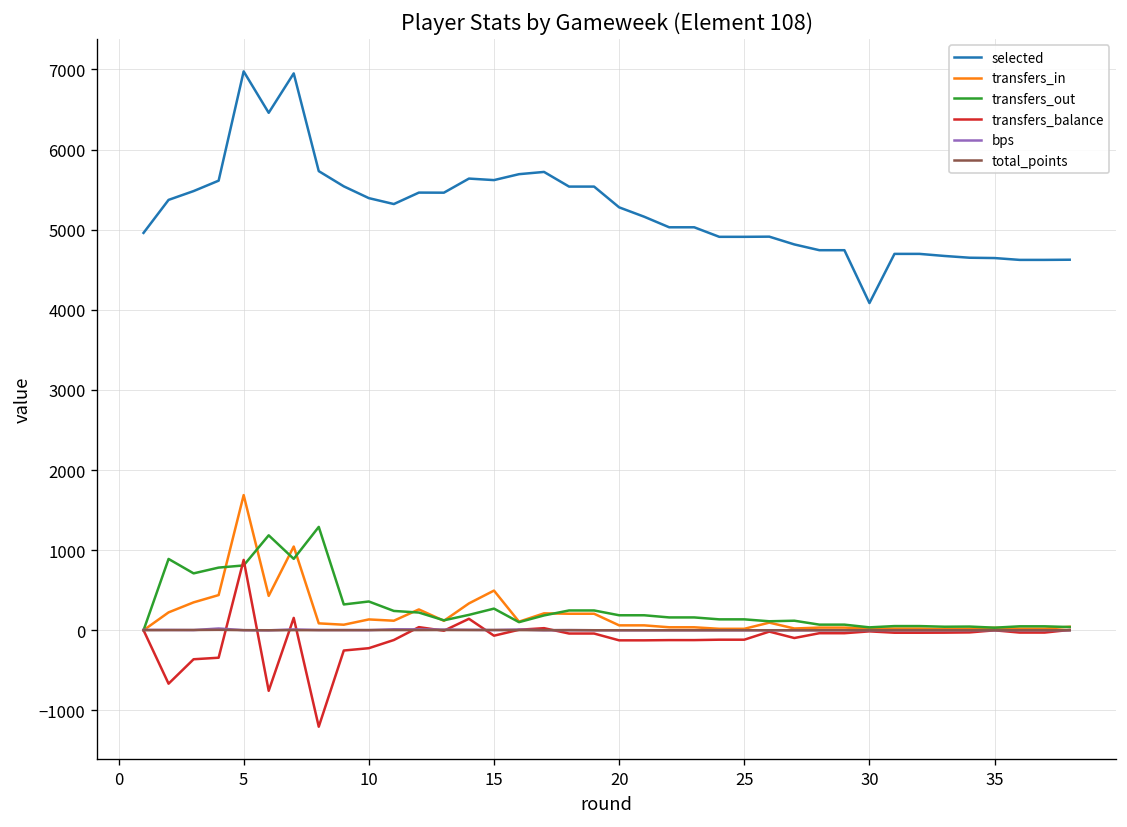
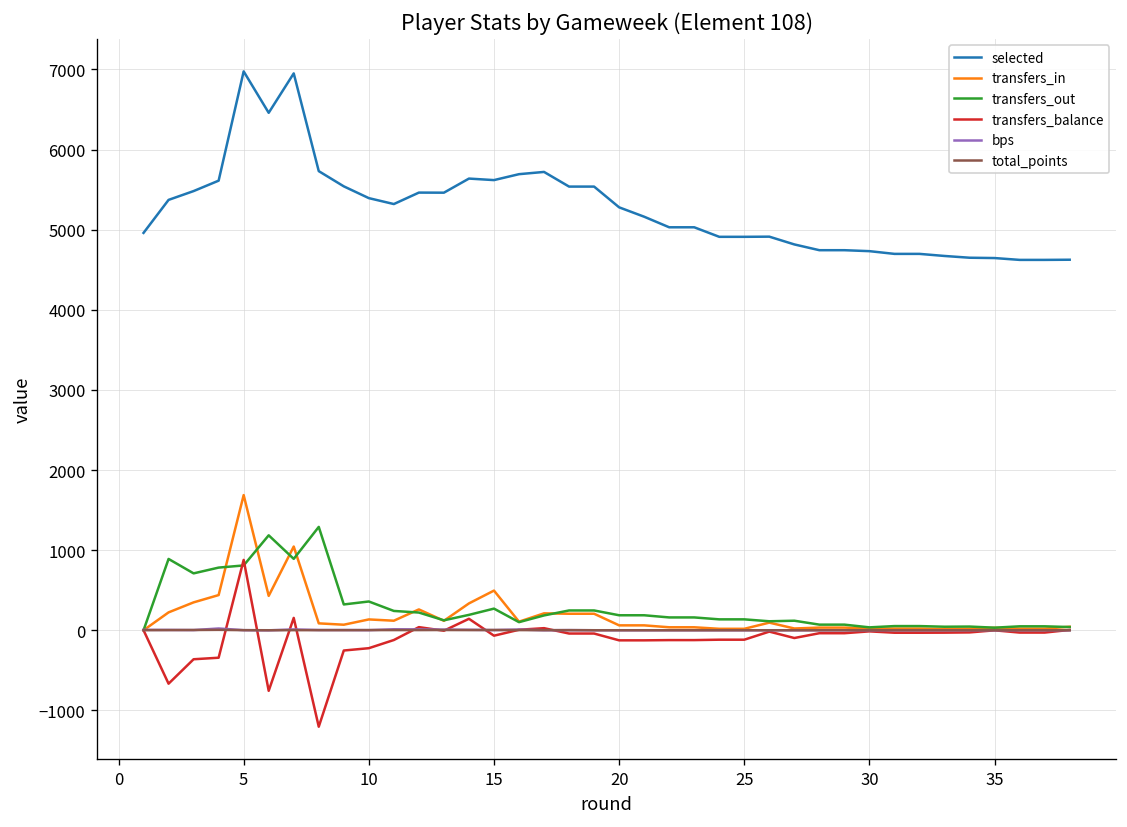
selected, 30: 4100 -> 4700
